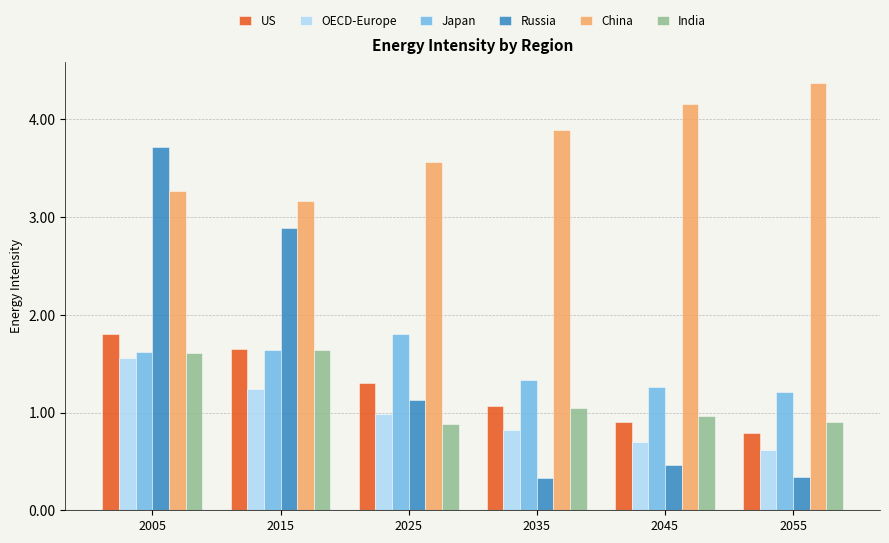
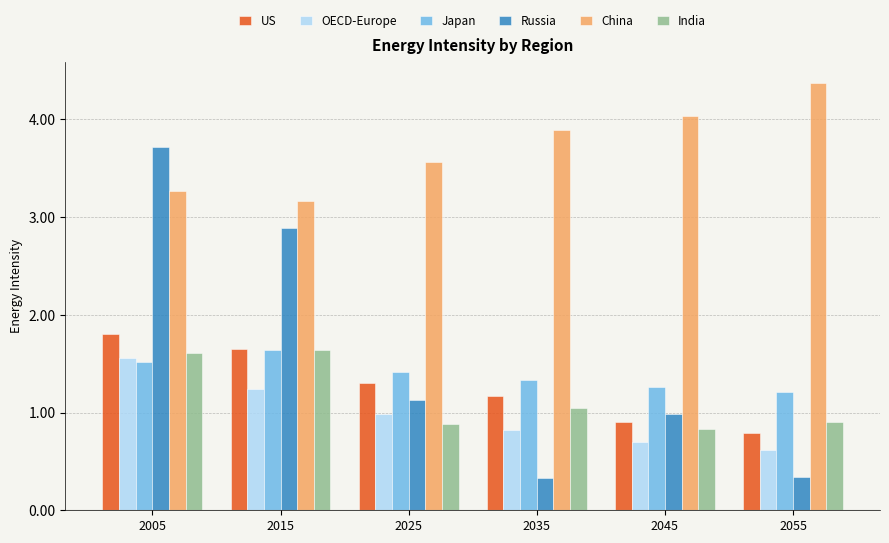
Japan, 2005: 1.6 -> 1.5
Japan, 2025: 1.8 -> 1.4
US, 2035: 1.1 -> 1.2
Russia, 2045: 0.5 -> 1.0
China, 2045: 4.2 -> 4.0
India, 2045: 1.0 -> 0.8
